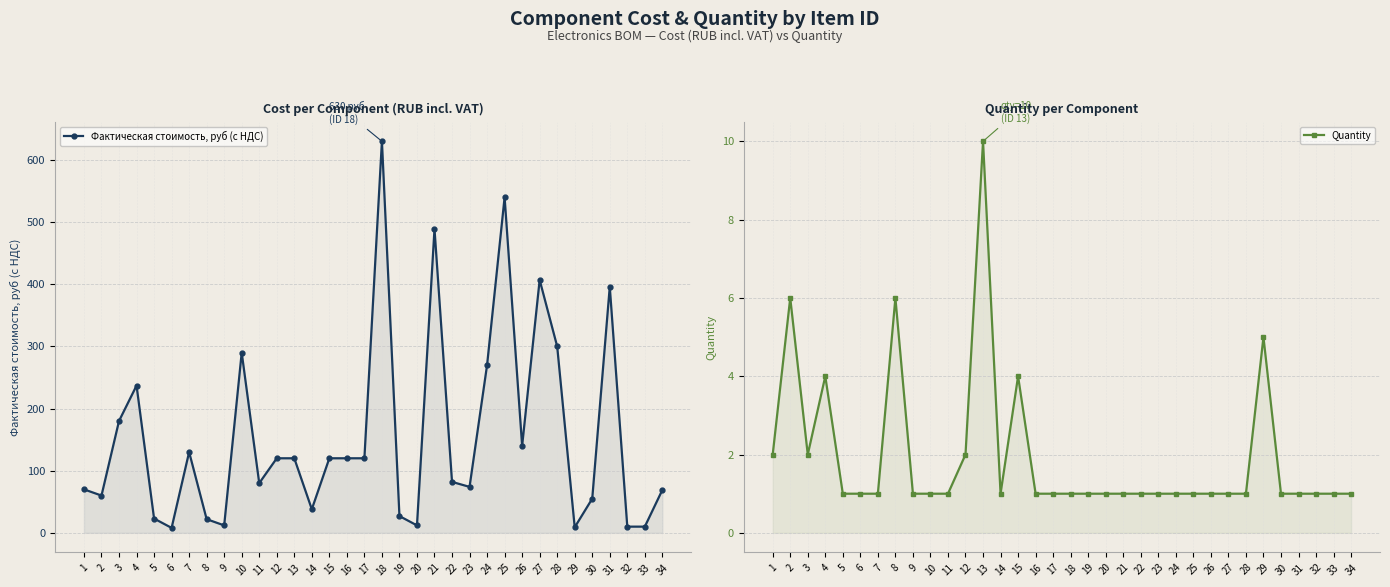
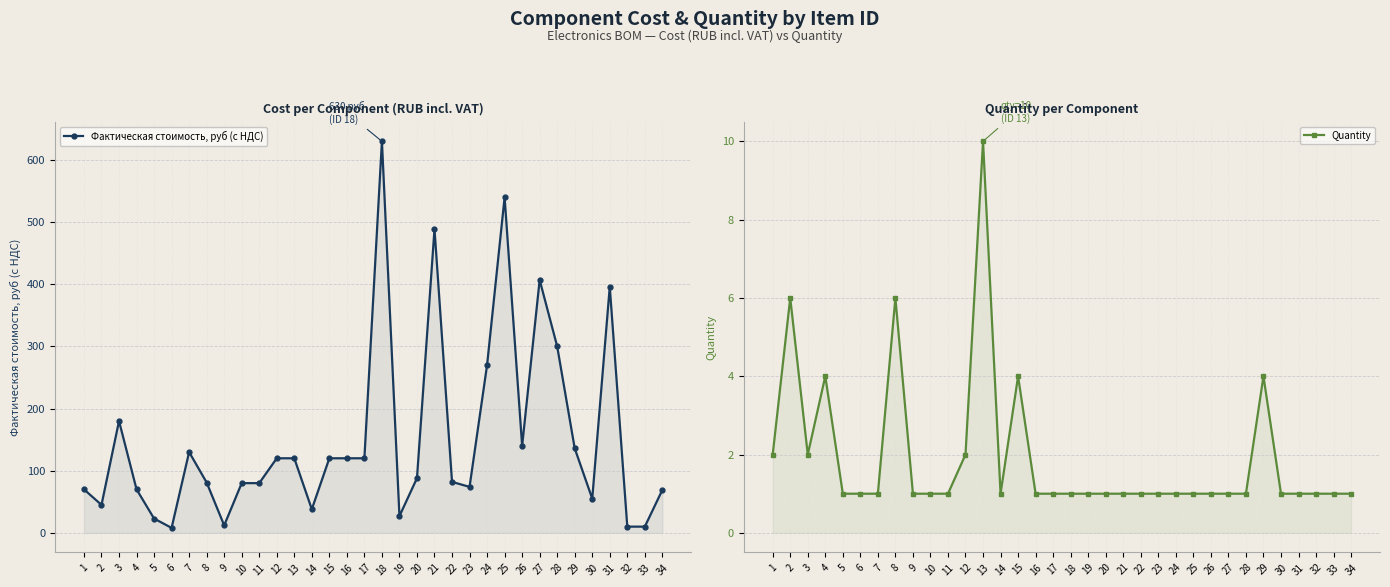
Cost per Component (RUB incl. VAT), 2: 60 -> 50
Cost per Component (RUB incl. VAT), 4: 240 -> 70
Cost per Component (RUB incl. VAT), 8: 20 -> 80
Cost per Component (RUB incl. VAT), 10: 290 -> 80
Cost per Component (RUB incl. VAT), 20: 10 -> 90
Cost per Component (RUB incl. VAT), 29: 10 -> 140
Quantity per Component, 29: 5 -> 4
